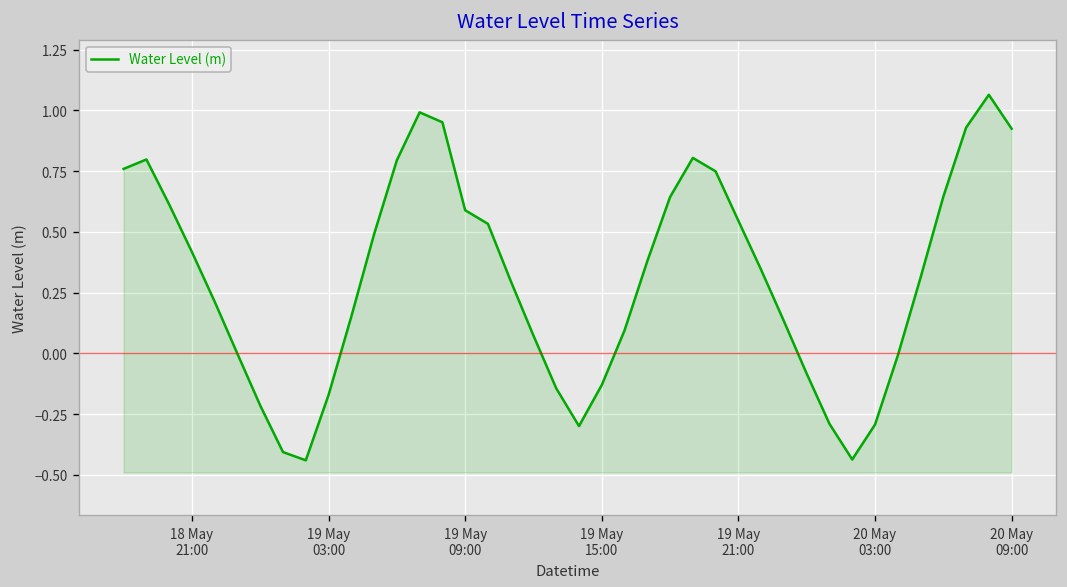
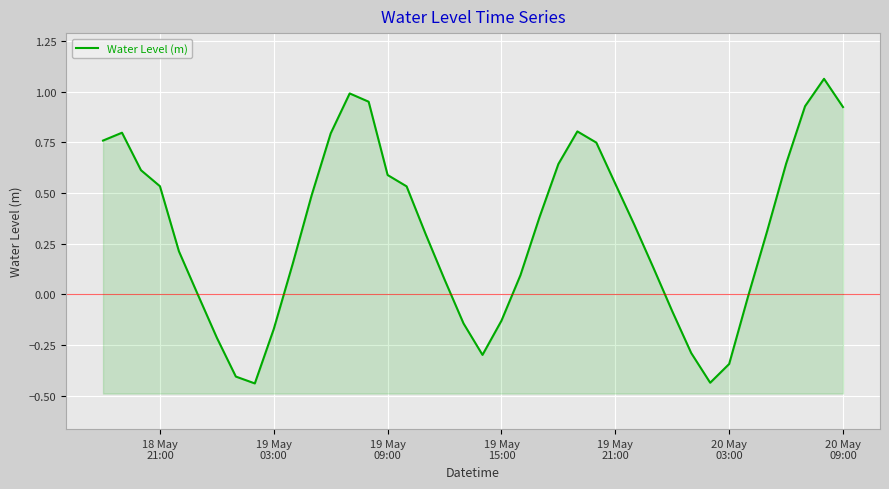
18 May 21:00: 0.42 -> 0.53
20 May 03:00: -0.29 -> -0.34
